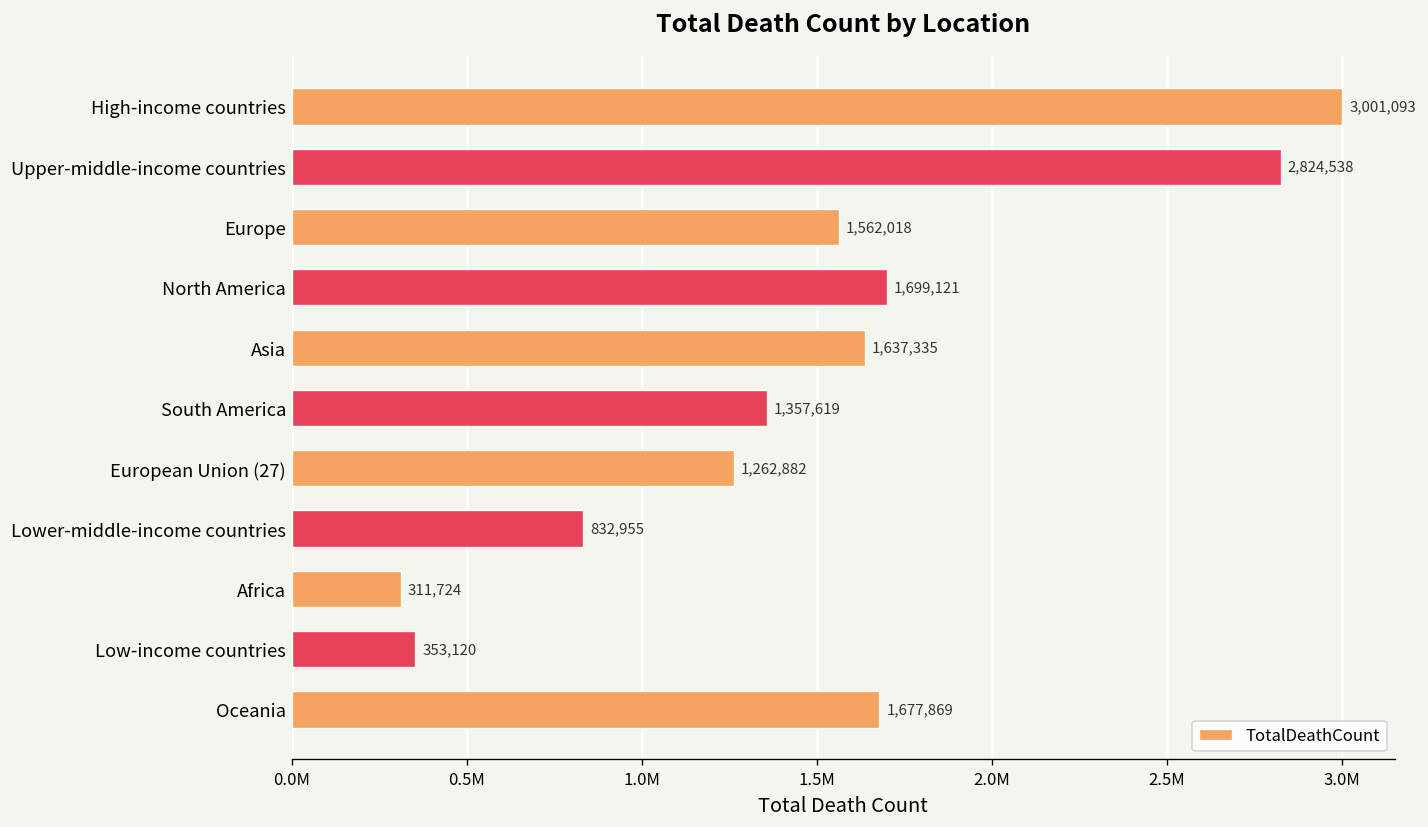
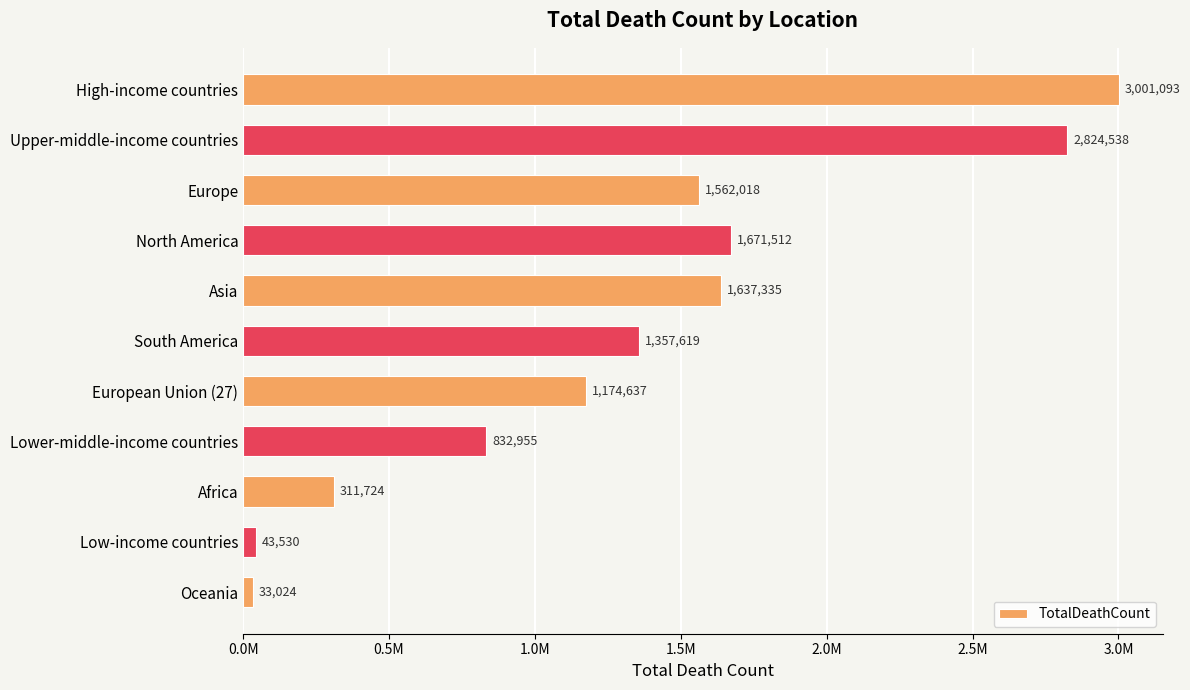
North America: 1,699,121 -> 1,671,512
European Union (27): 1,262,882 -> 1,174,637
Low-income countries: 353,120 -> 43,530
Oceania: 1,677,869 -> 33,024
